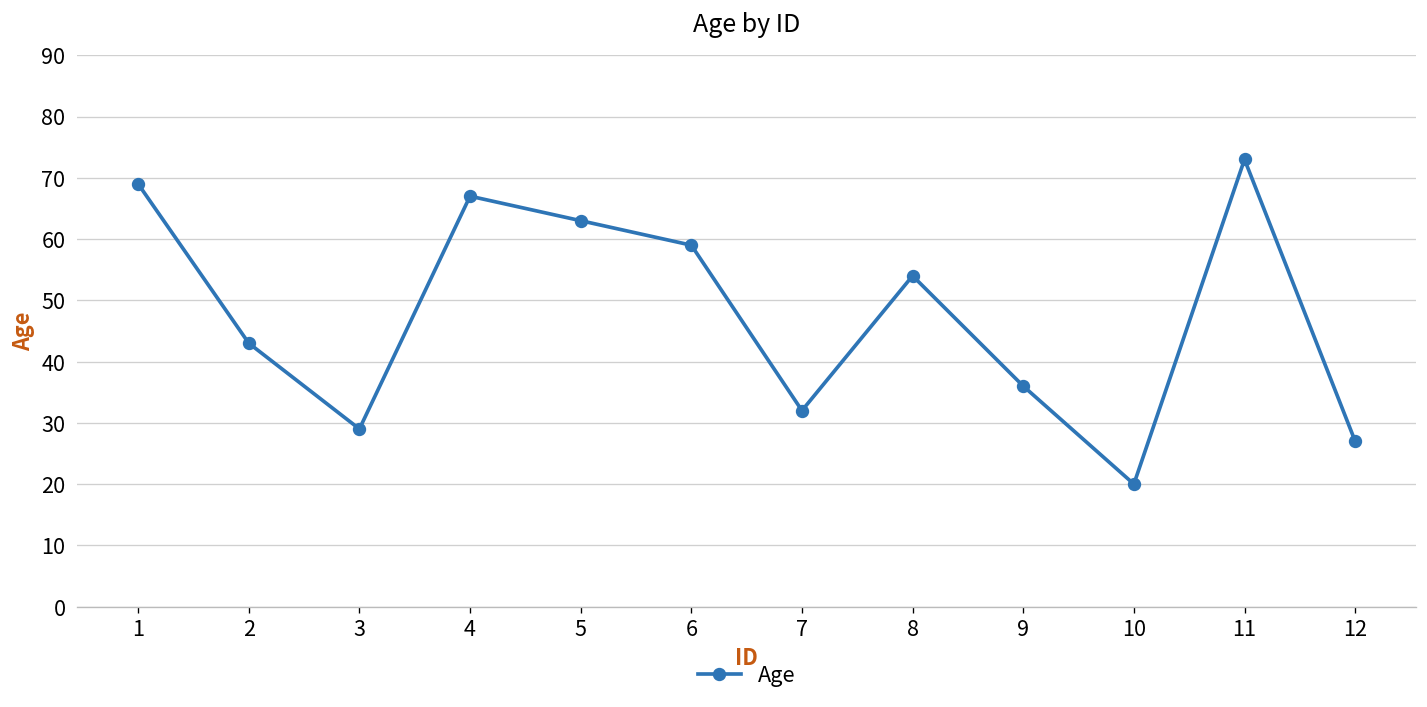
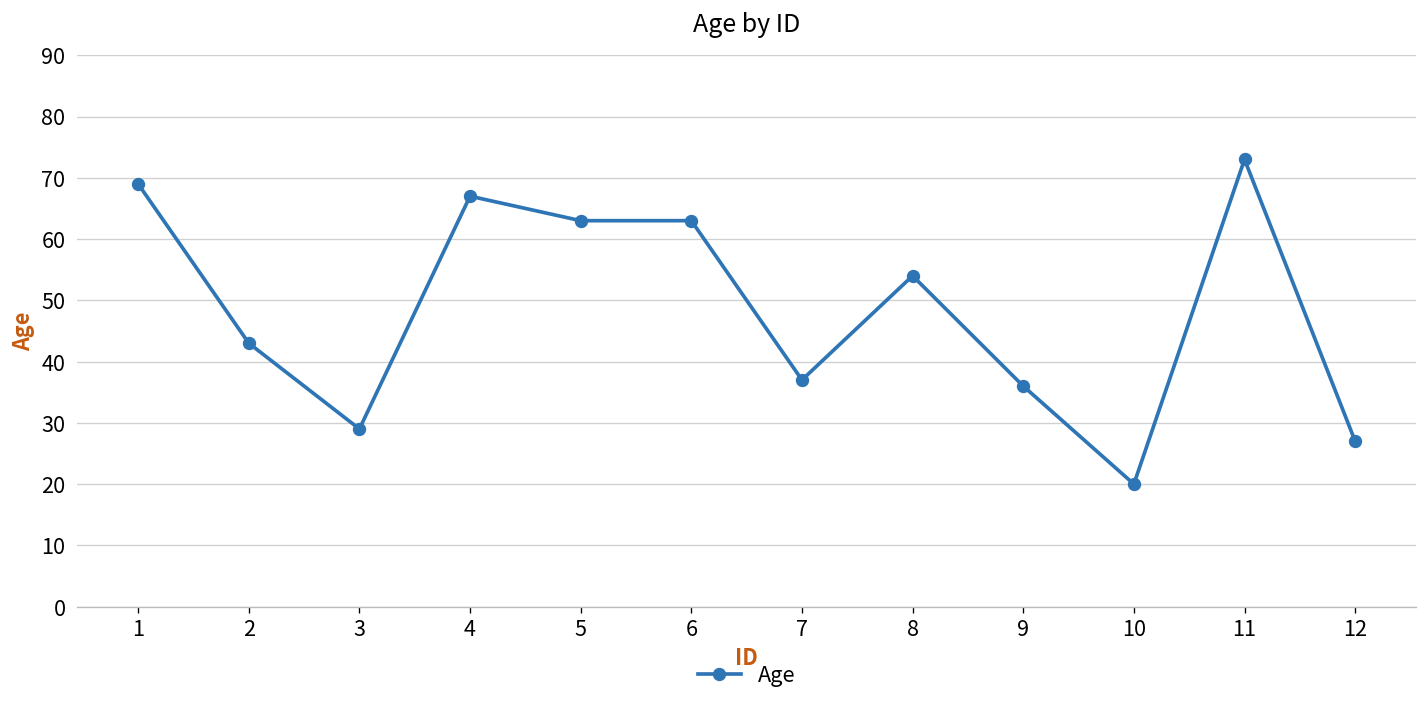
6: 59 -> 63
7: 32 -> 37
